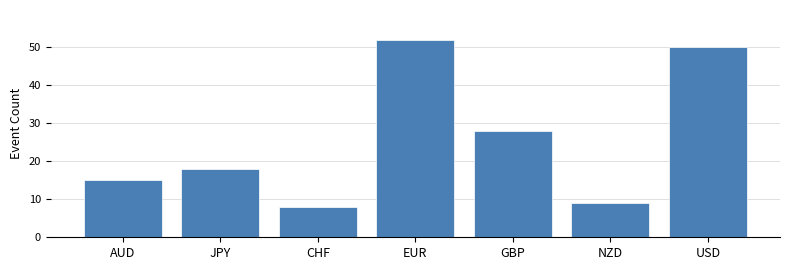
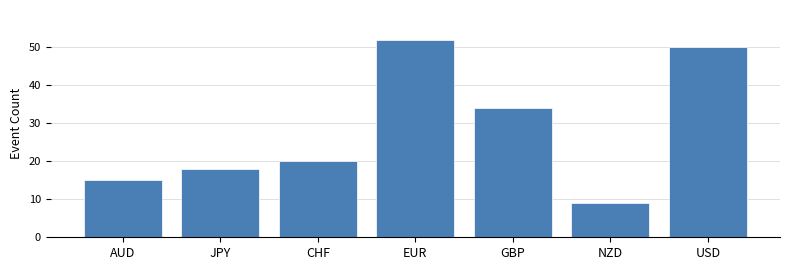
CHF: 8 -> 20
GBP: 28 -> 34
